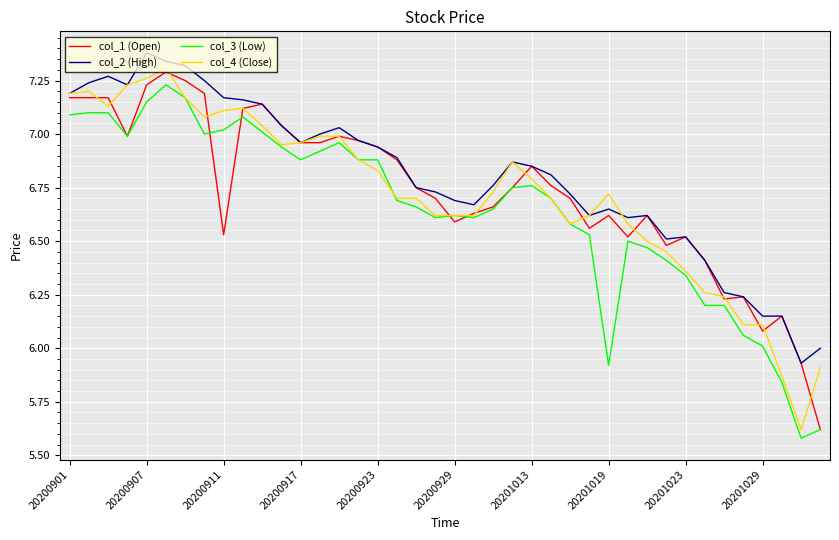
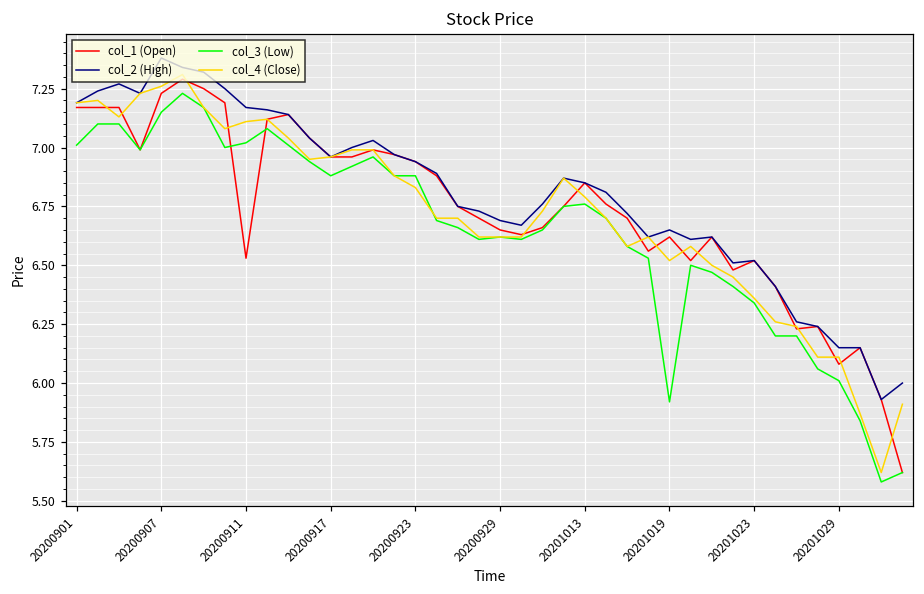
col_3 (Low), 20200901: 7.09 -> 7.01
col_1 (Open), 20200929: 6.59 -> 6.65
col_4 (Close), 20201019: 6.72 -> 6.52
